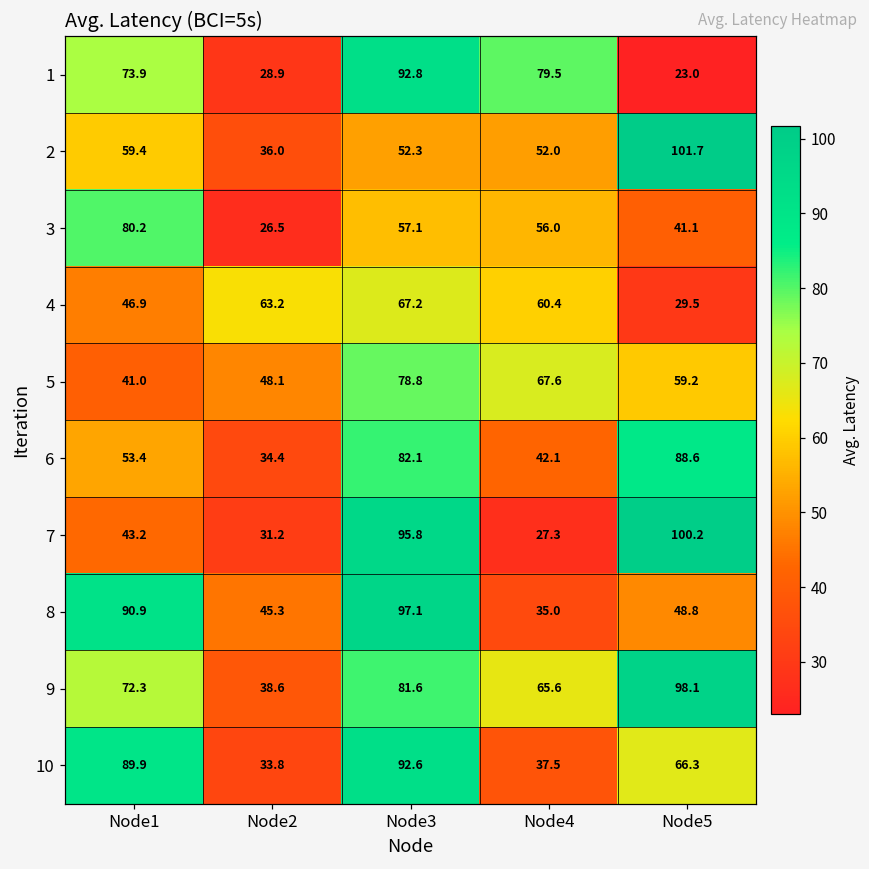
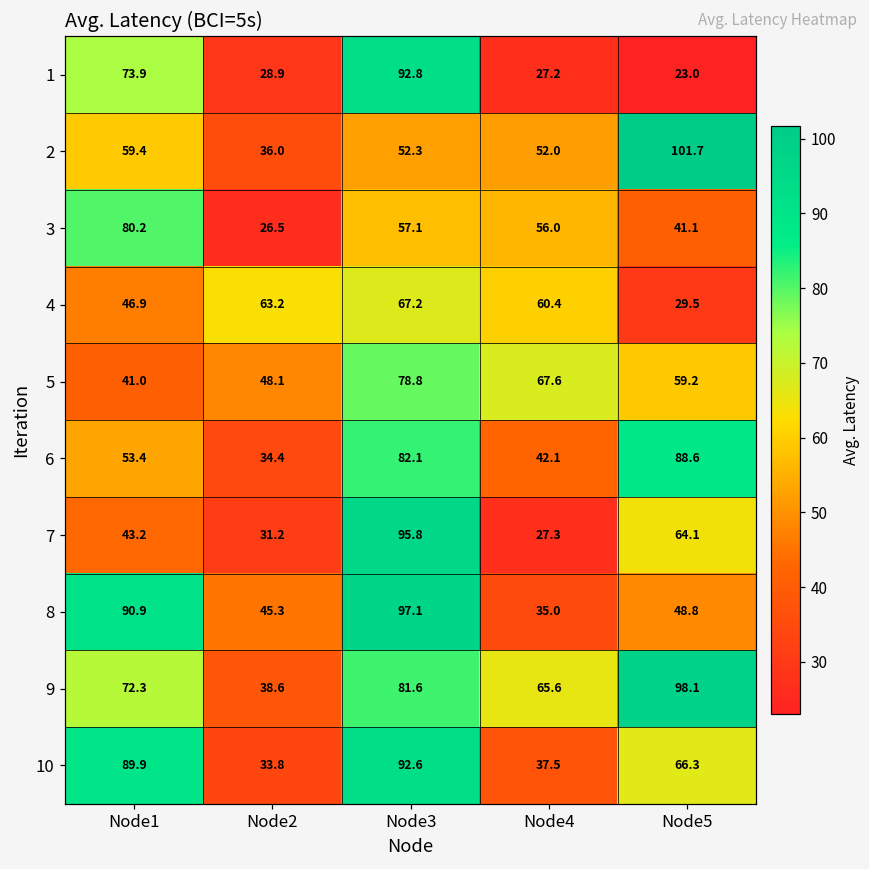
1, Node4: 79.5 -> 27.2
7, Node5: 100.2 -> 64.1
